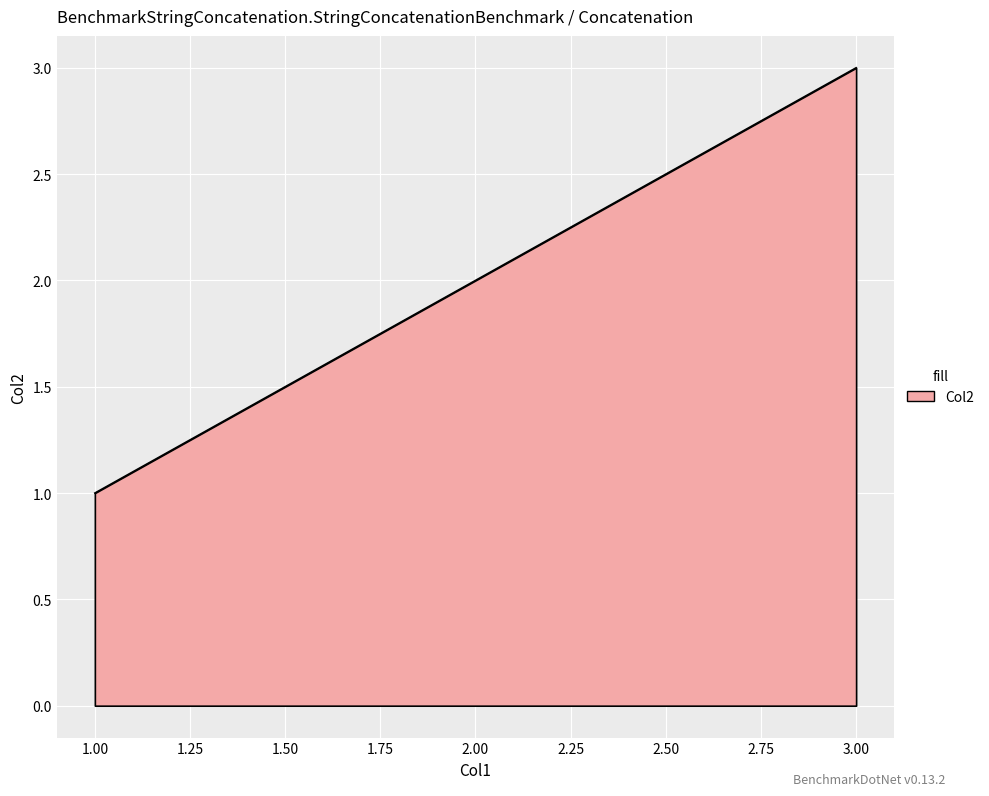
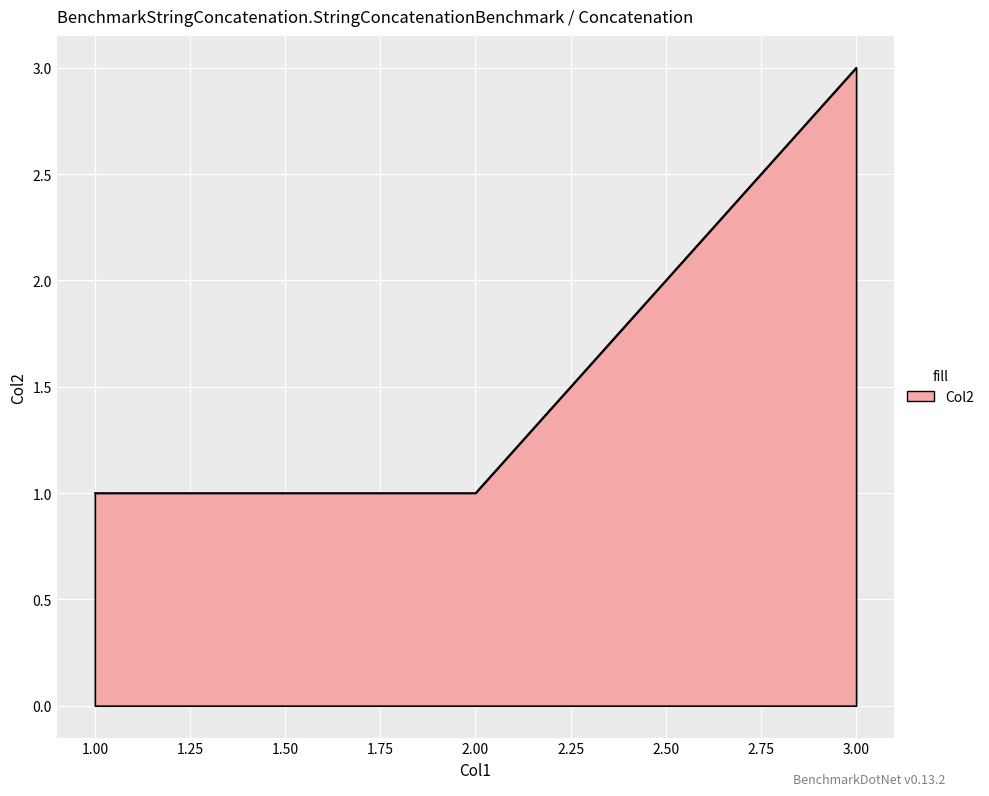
2.00: 2 -> 1
